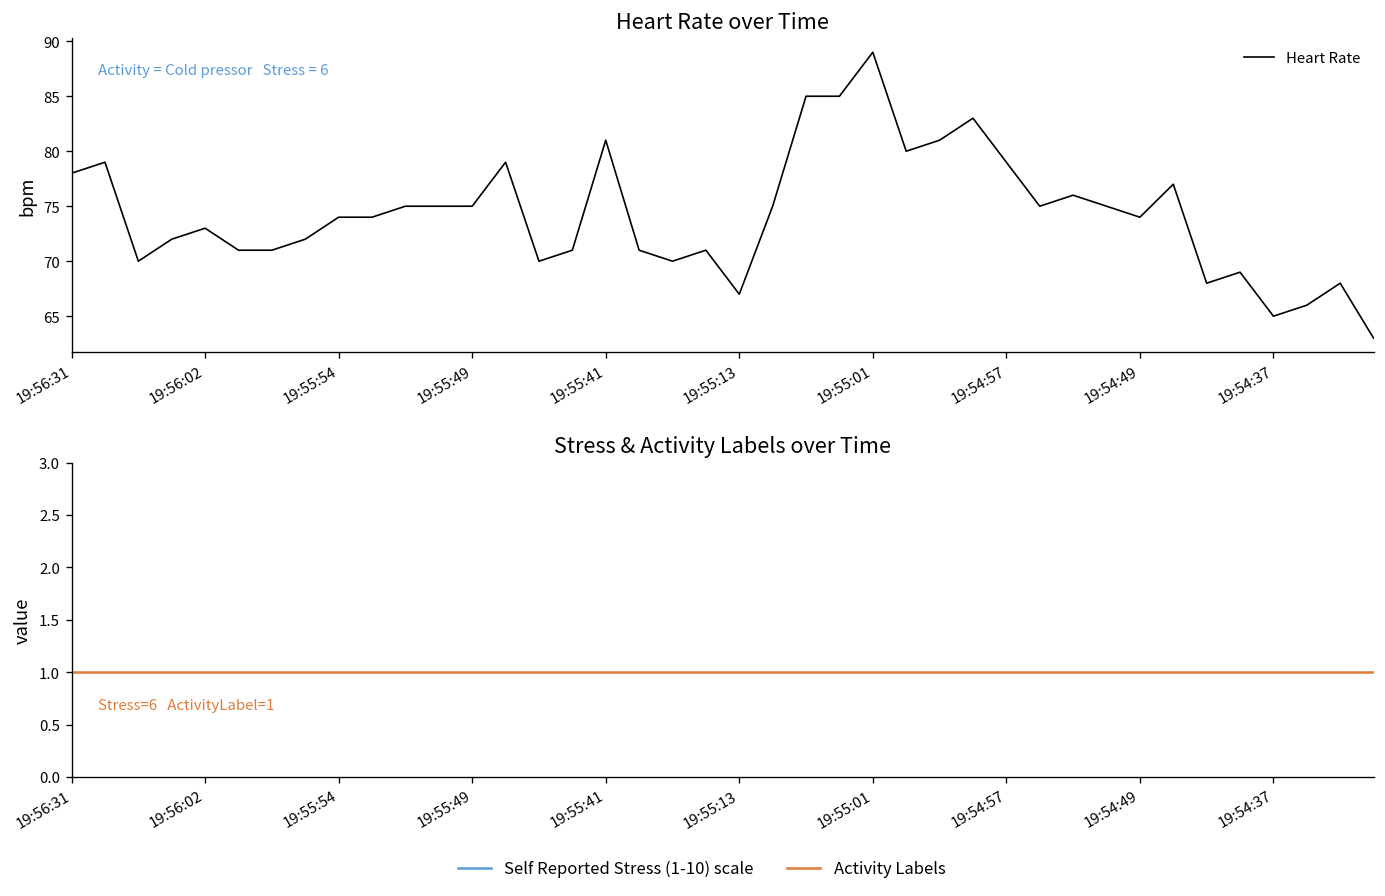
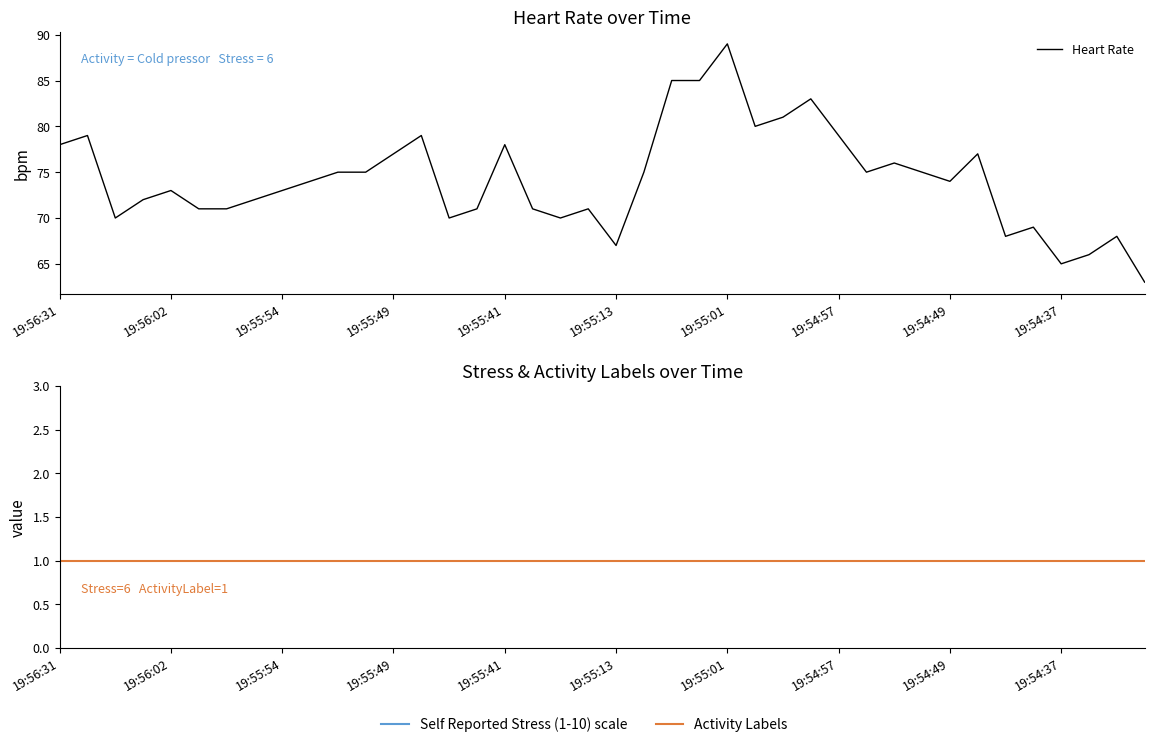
Heart Rate over Time, 19:55:54: 74 -> 73
Heart Rate over Time, 19:55:49: 75 -> 77
Heart Rate over Time, 19:55:41: 81 -> 78
